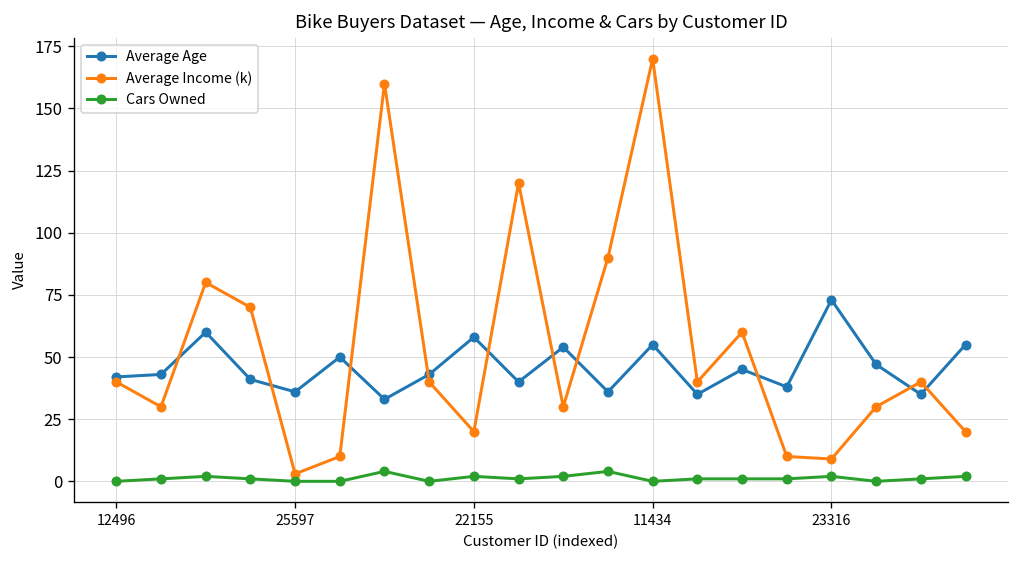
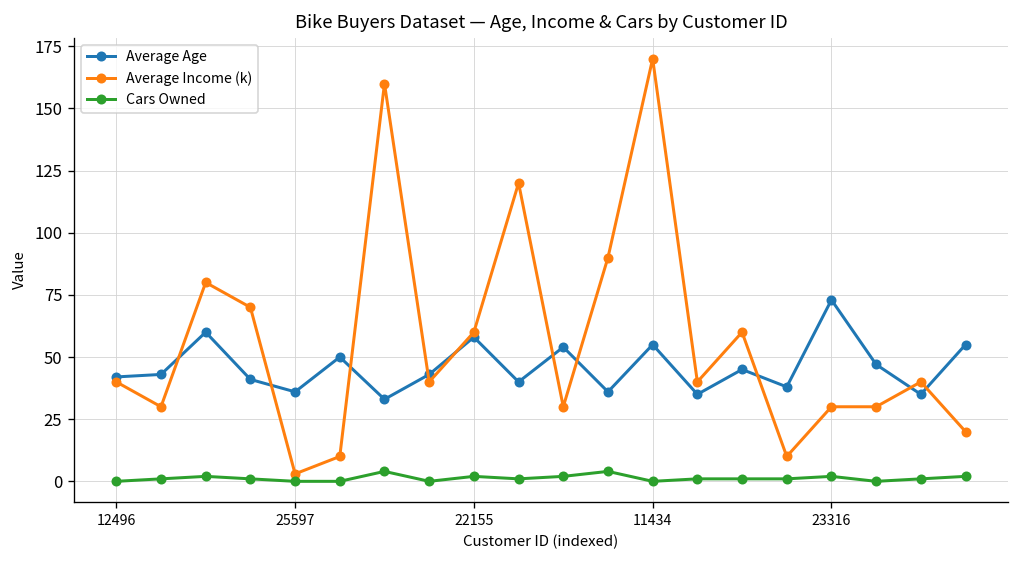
Average Income (k), 22155: 20 -> 60
Average Income (k), 23316: 9 -> 30
